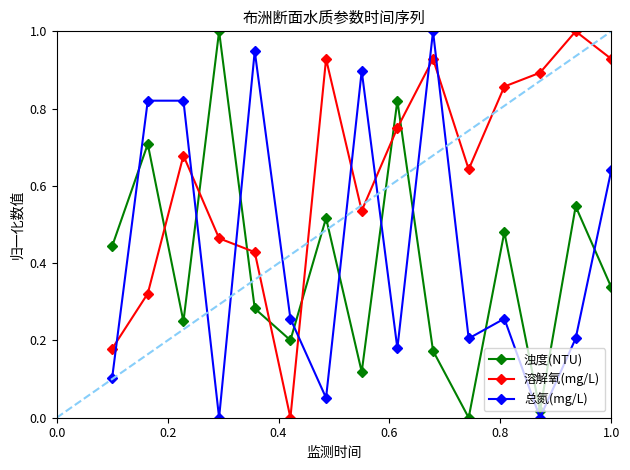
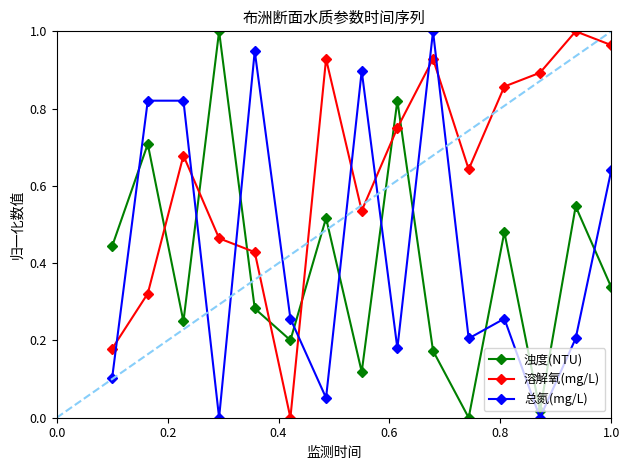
溶解氧(mg/L), 1.0: 0.93 -> 0.96
